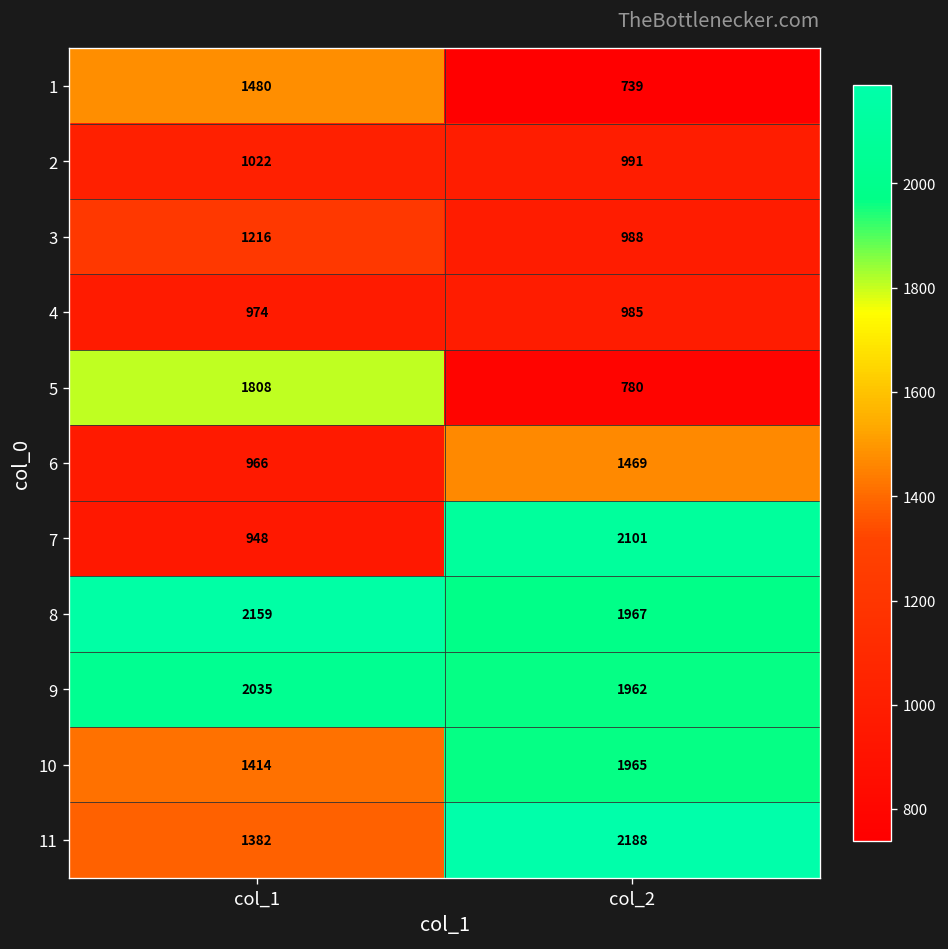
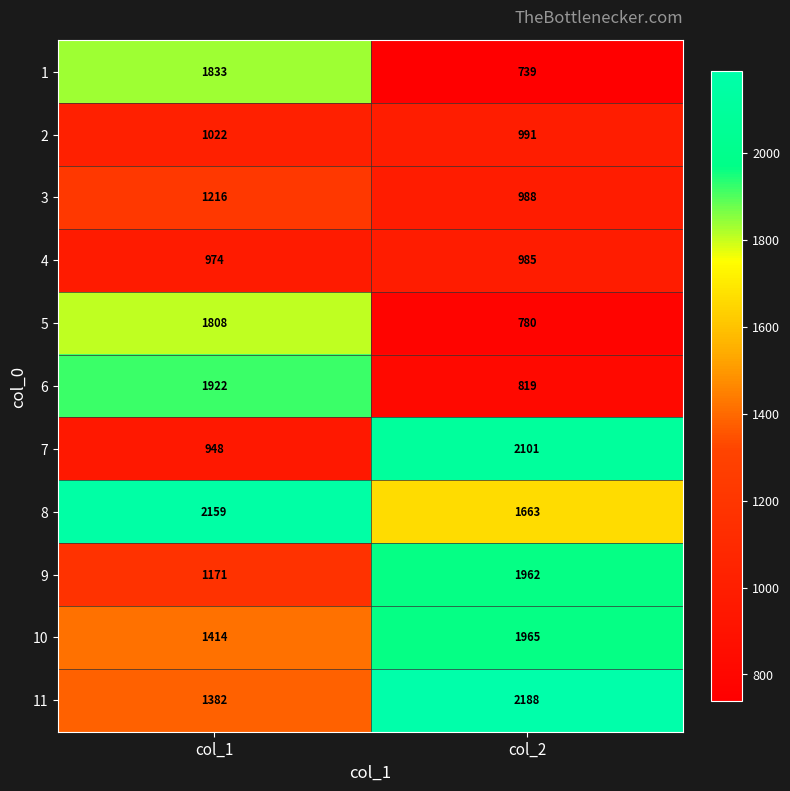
1, col_1: 1480 -> 1833
6, col_1: 966 -> 1922
6, col_2: 1469 -> 819
8, col_2: 1967 -> 1663
9, col_1: 2035 -> 1171
